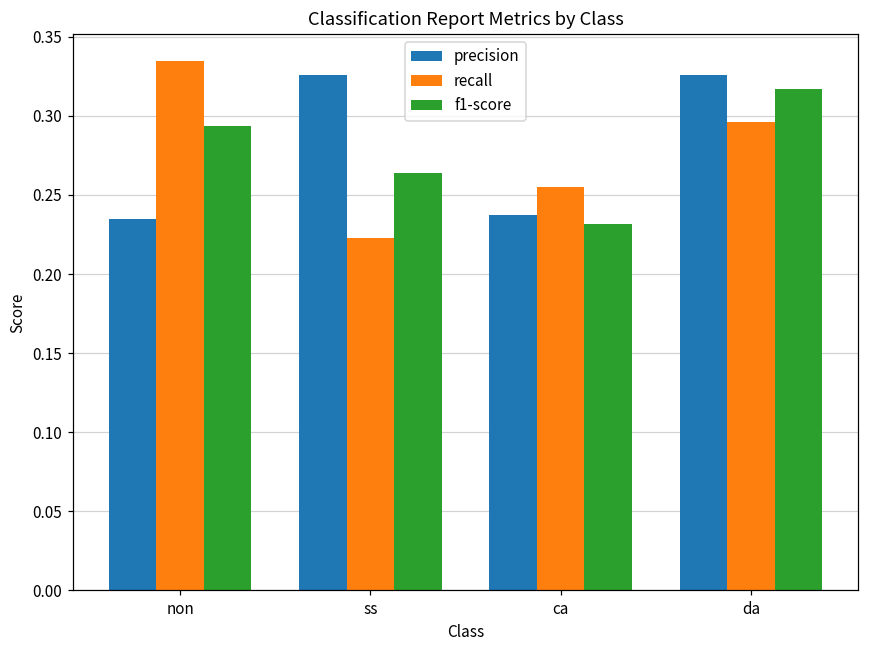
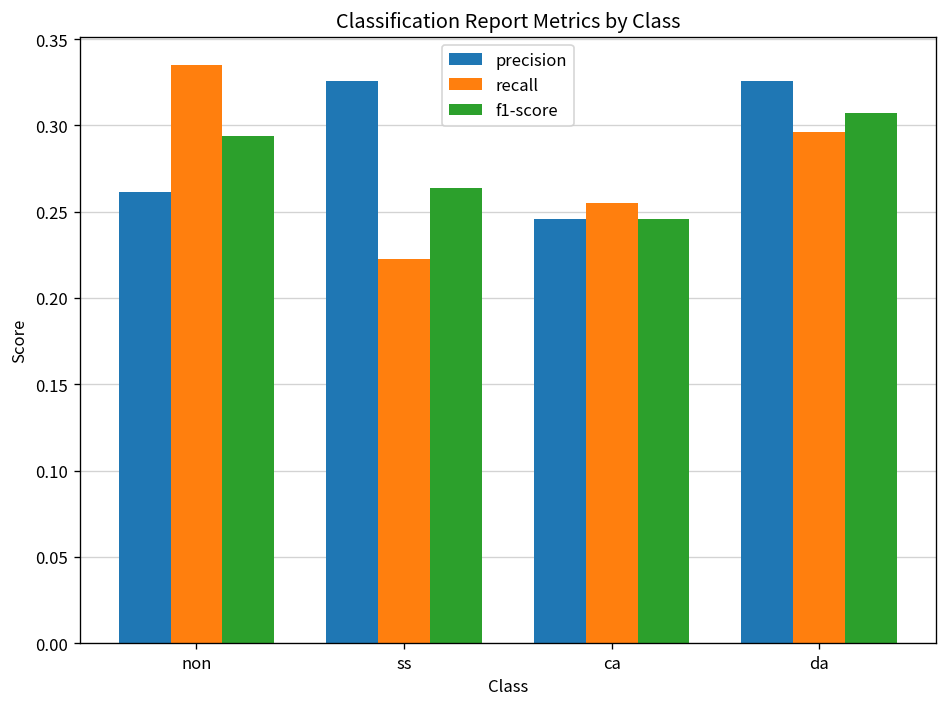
precision, non: 0.235 -> 0.261
precision, ca: 0.238 -> 0.246
f1-score, ca: 0.232 -> 0.246
f1-score, da: 0.317 -> 0.307
